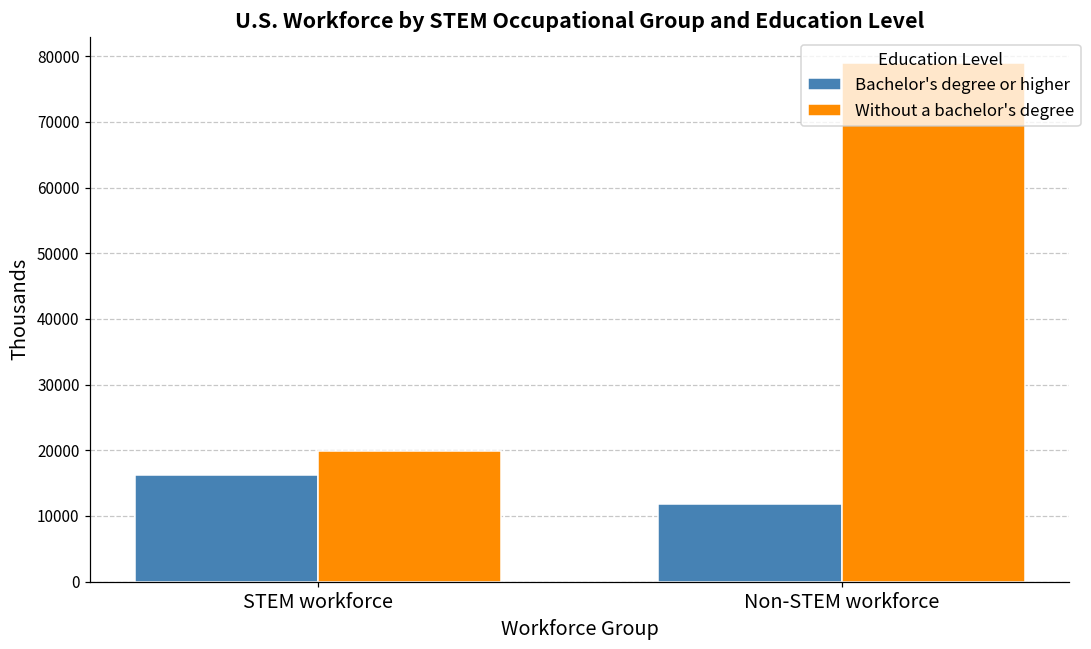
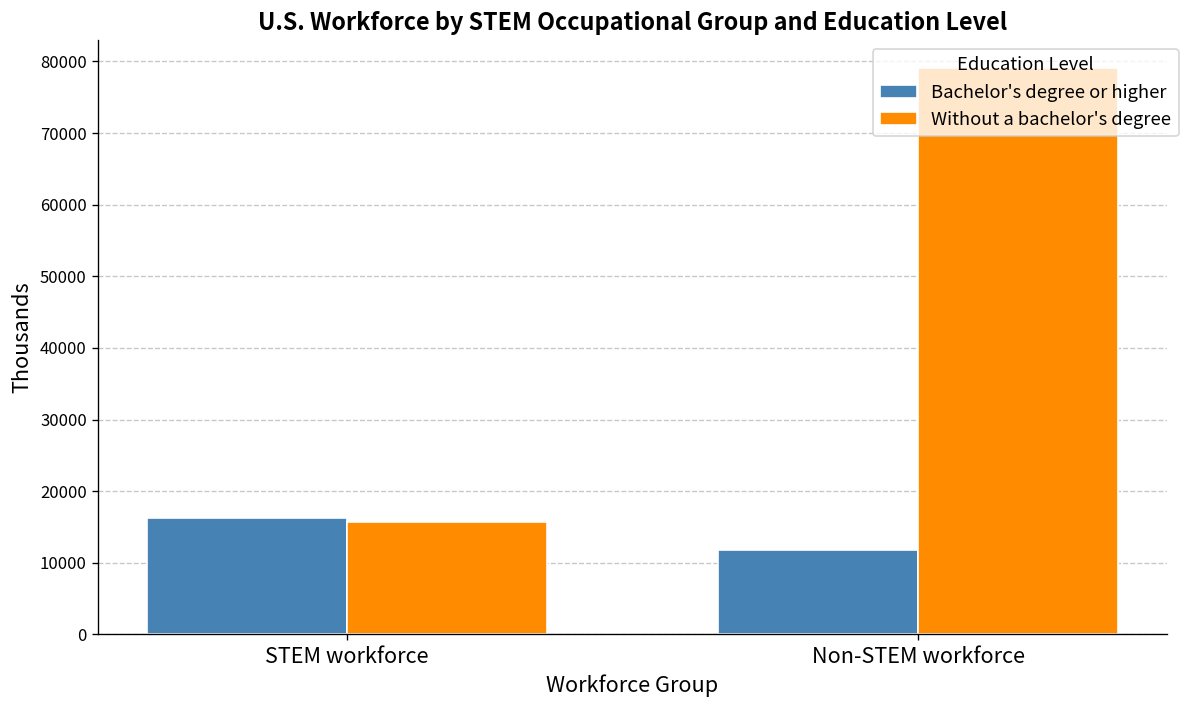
Without a bachelor's degree, STEM workforce: 20000 -> 16000
